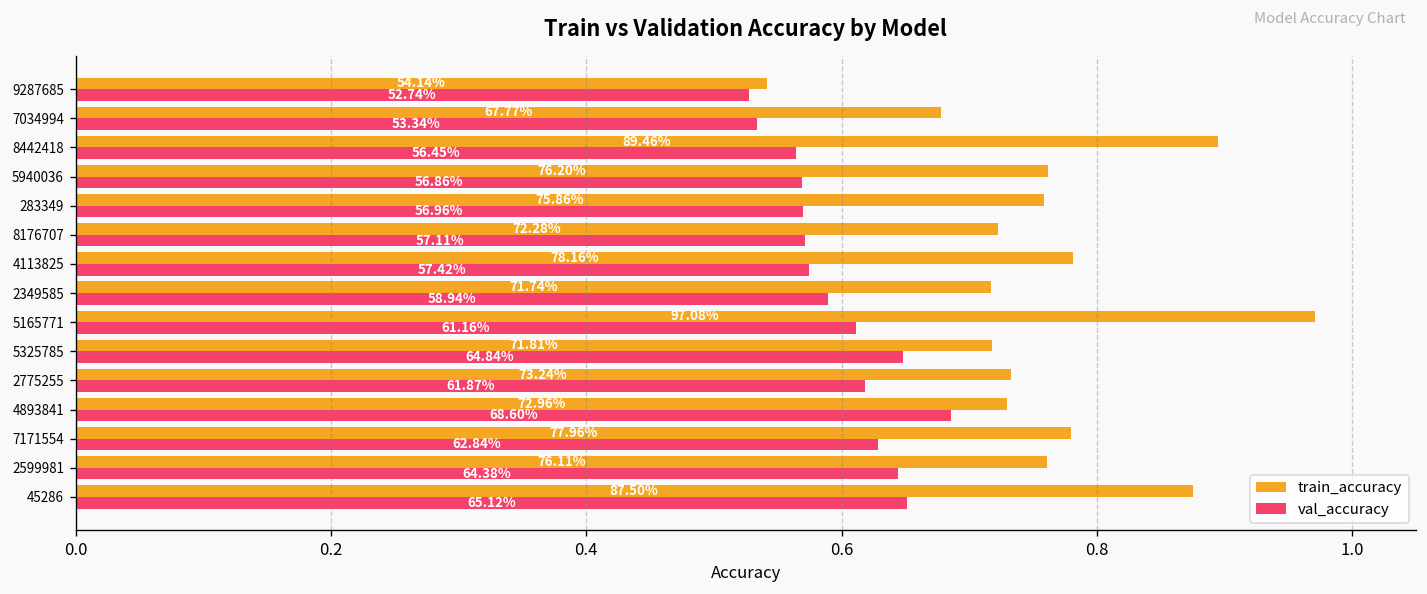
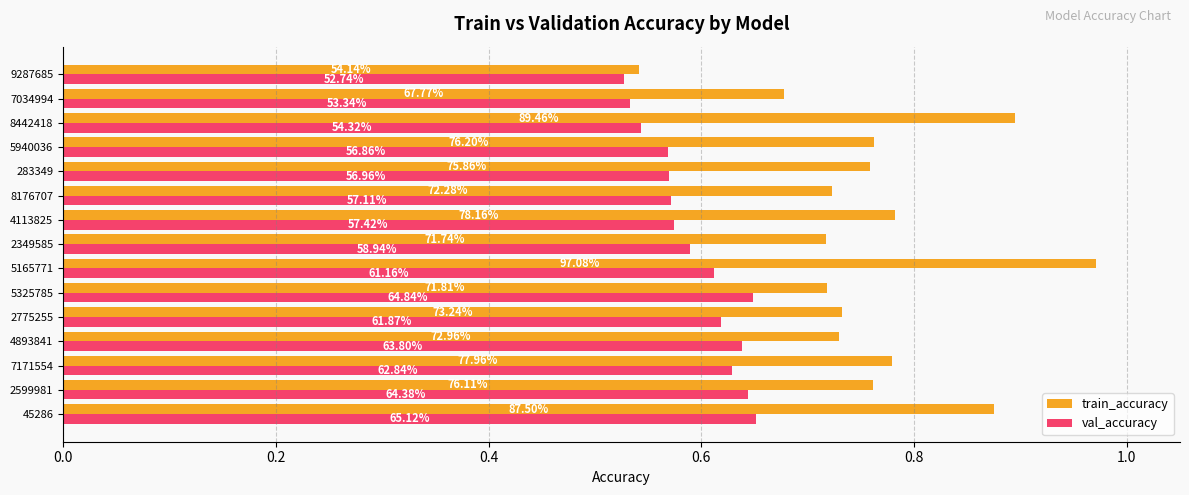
val_accuracy, 8442418: 56.45% -> 54.32%
val_accuracy, 4893841: 68.60% -> 63.80%
